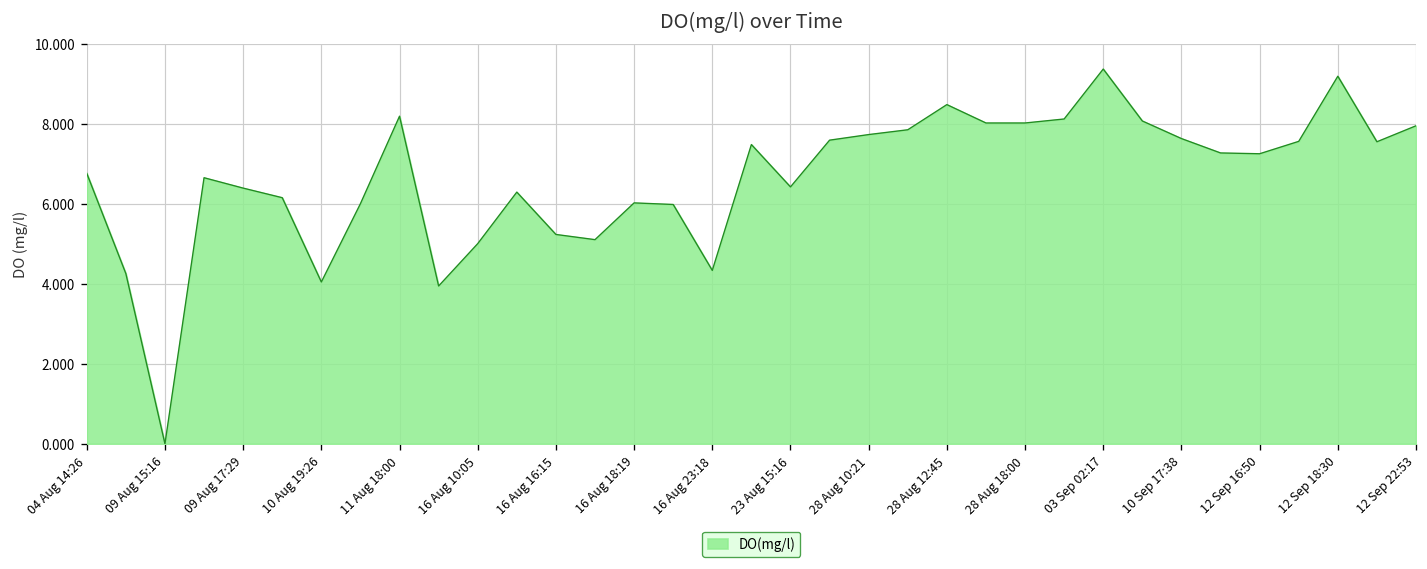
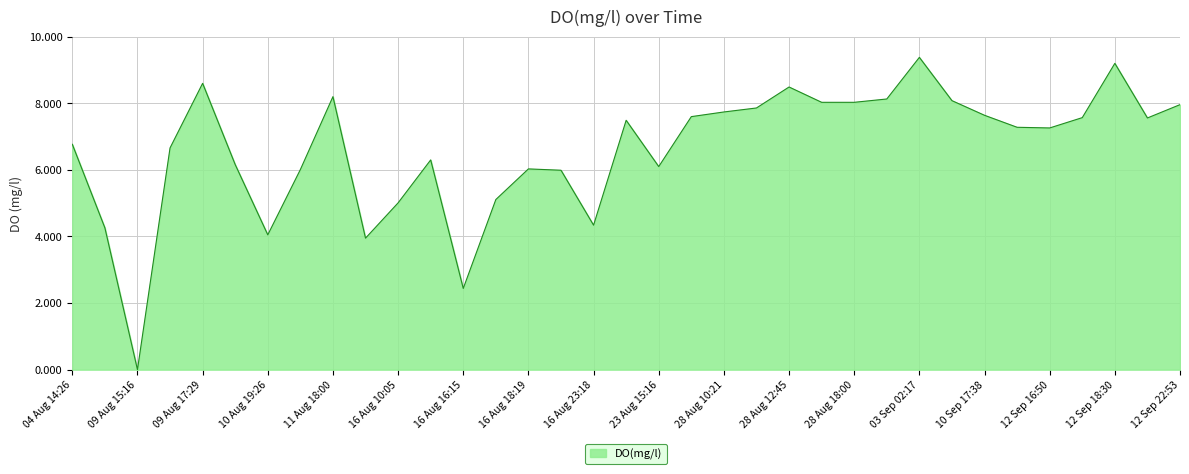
09 Aug 17:29: 6.4 -> 8.6
16 Aug 16:15: 5.2 -> 2.4
23 Aug 15:16: 6.4 -> 6.1
